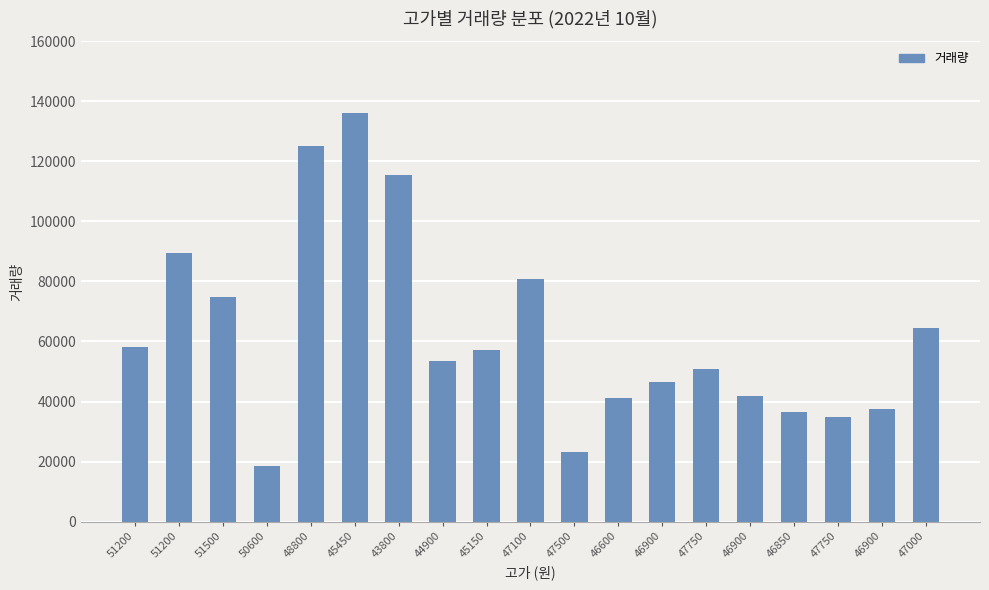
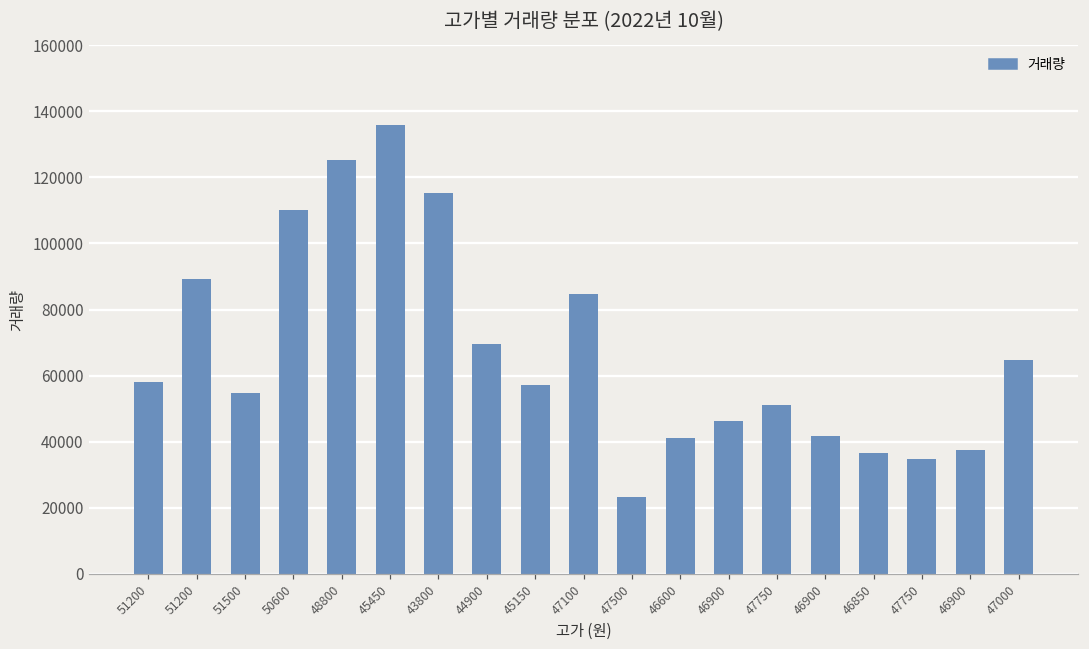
51500: 75000 -> 55000
50600: 19000 -> 110000
44900: 53000 -> 70000
47100: 81000 -> 85000
